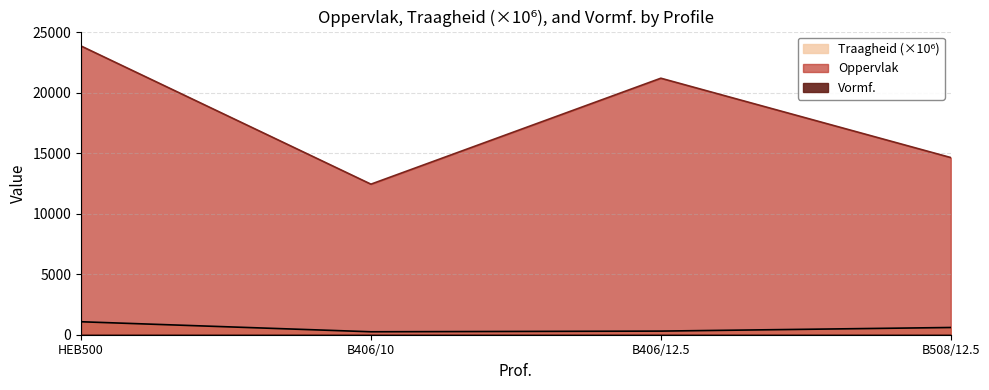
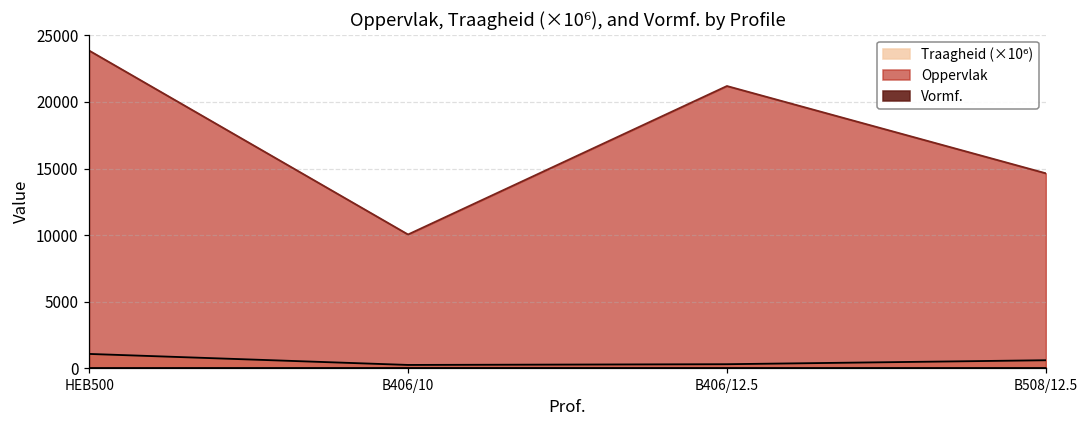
Oppervlak, B406/10: 12400 -> 10000
